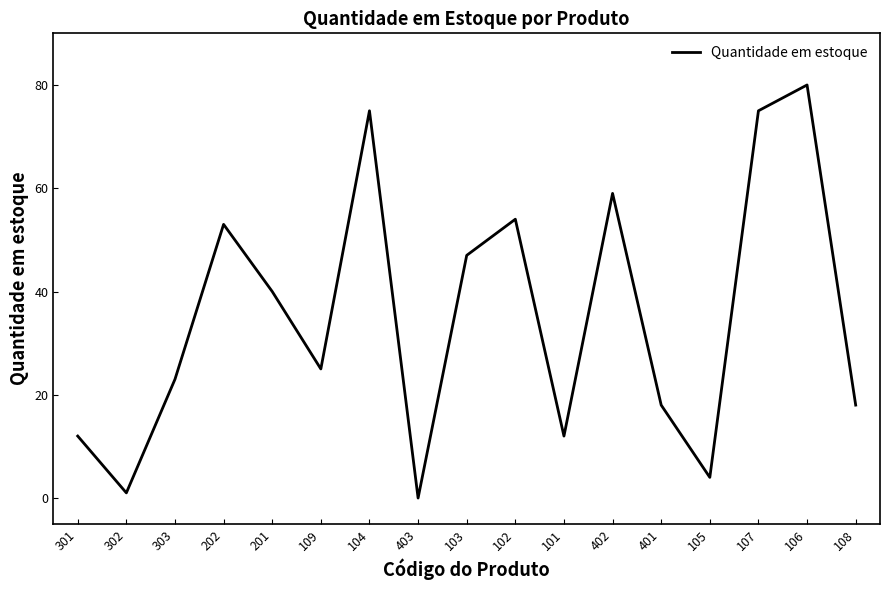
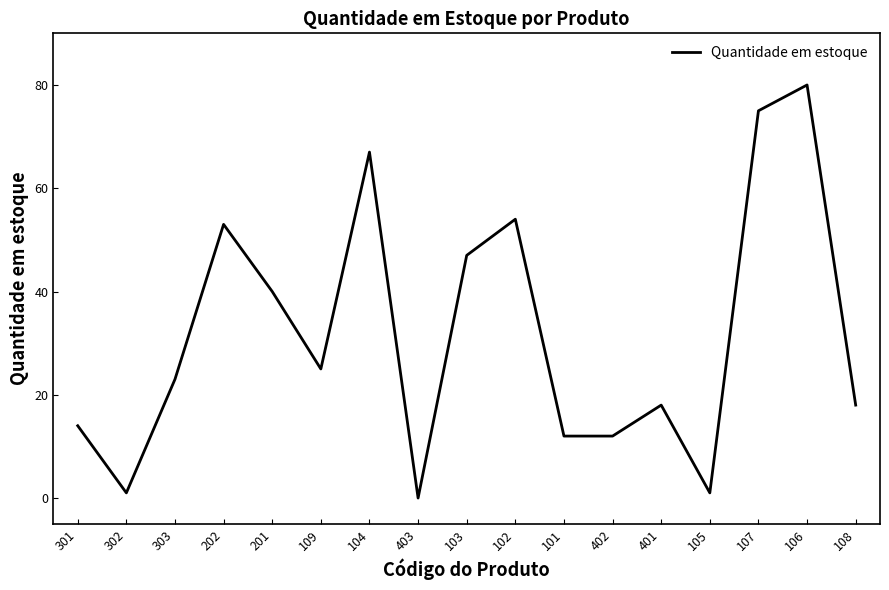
301: 12 -> 14
104: 75 -> 67
402: 59 -> 12
105: 4 -> 1
